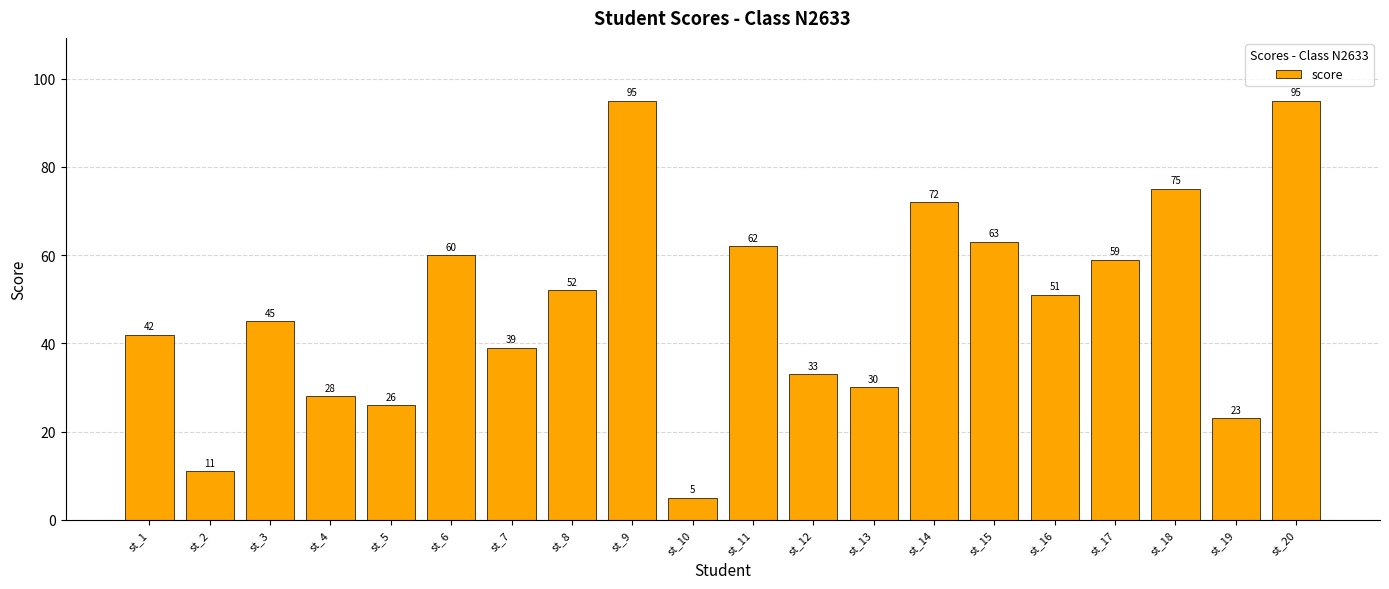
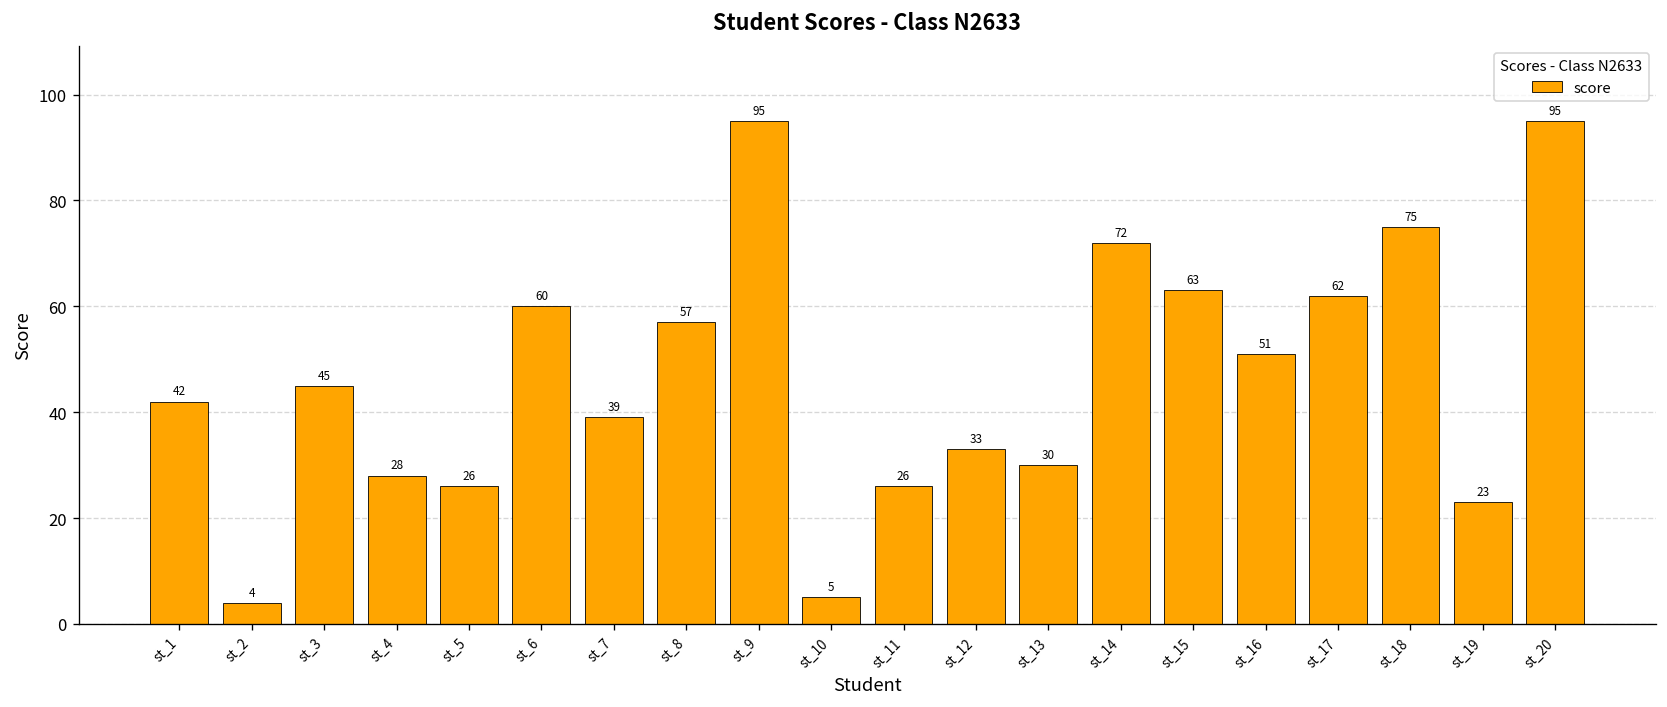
st_2: 11 -> 4
st_8: 52 -> 57
st_11: 62 -> 26
st_17: 59 -> 62
